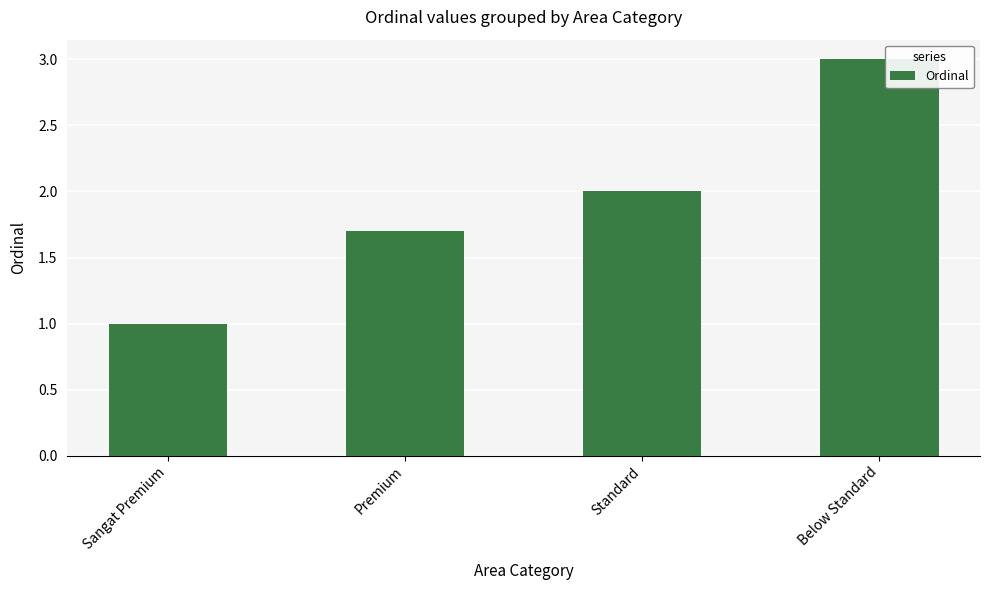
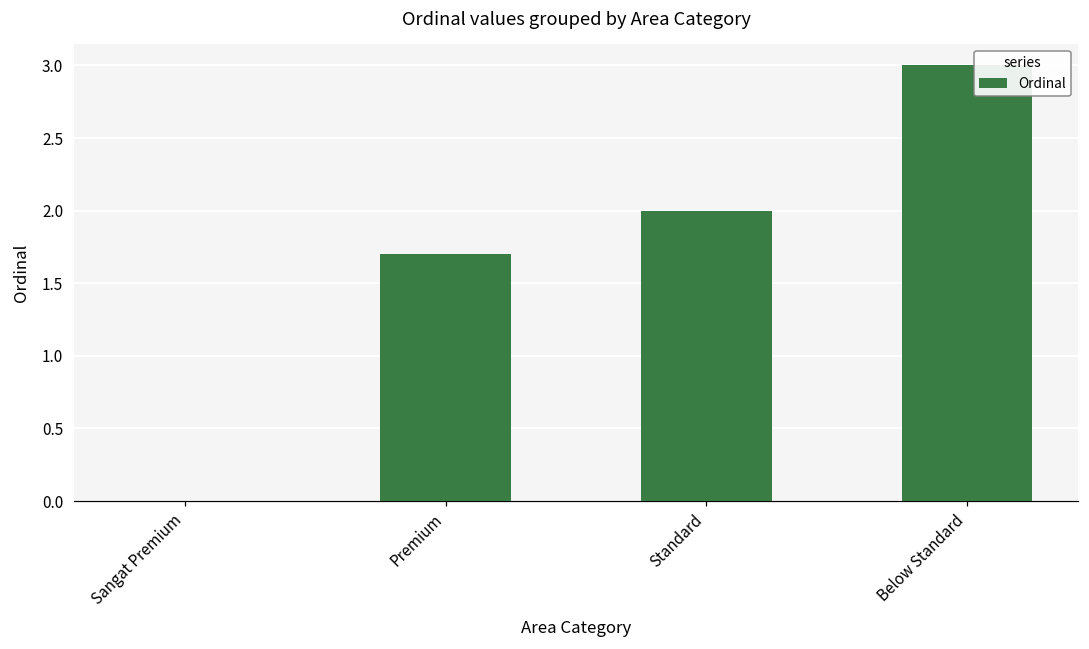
Sangat Premium: 1 -> 0
